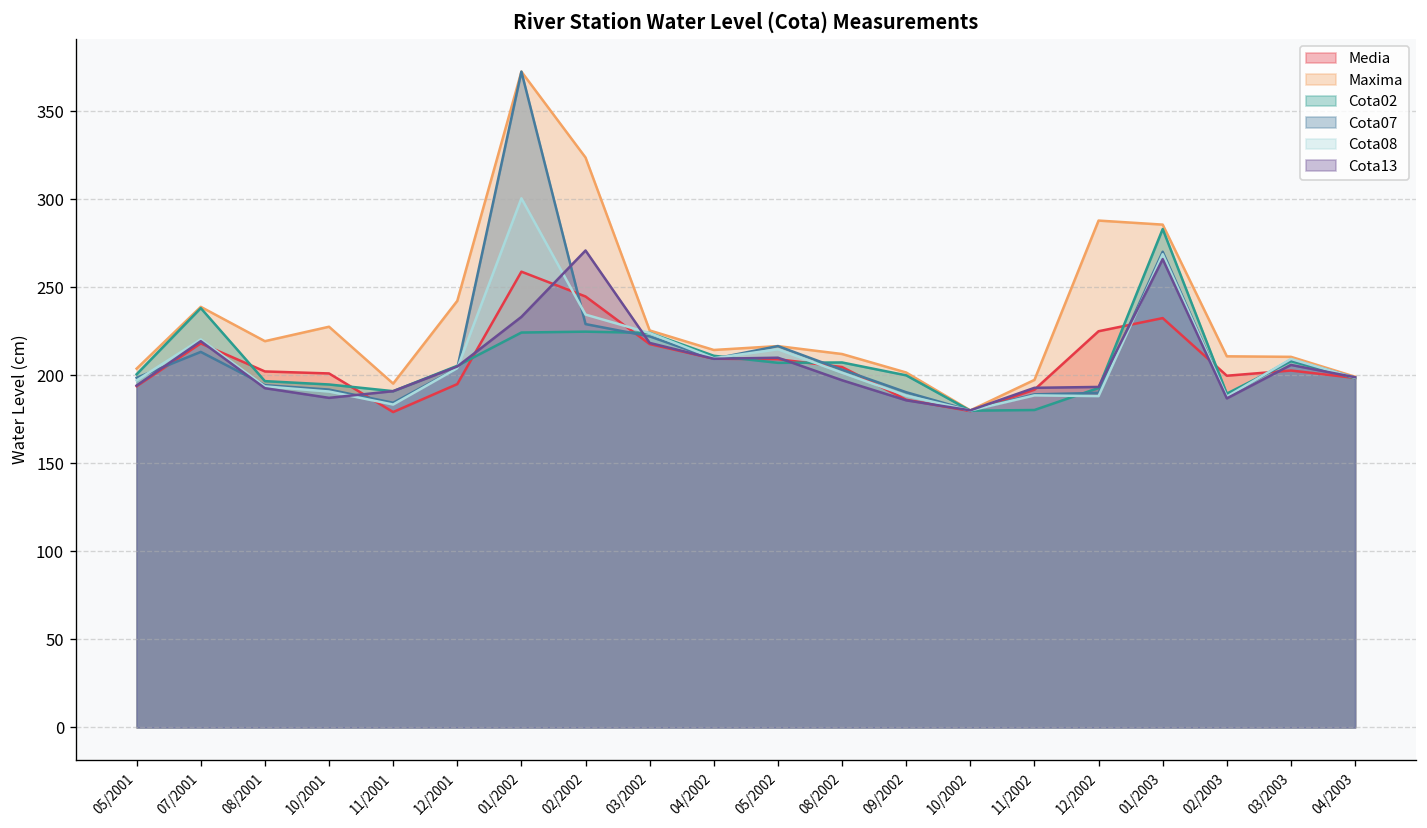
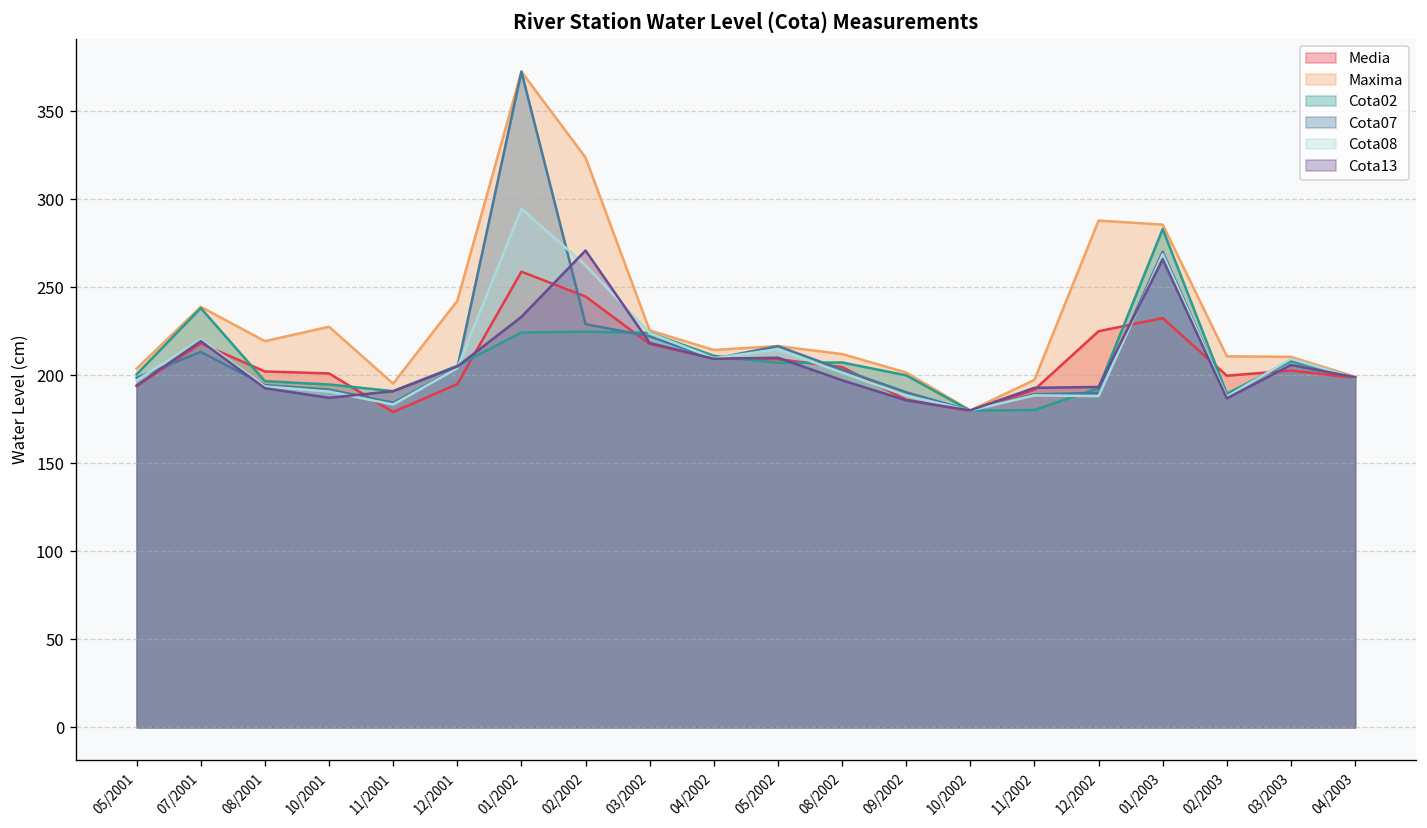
Cota08, 01/2002: 301 -> 295
Cota08, 02/2002: 235 -> 263
